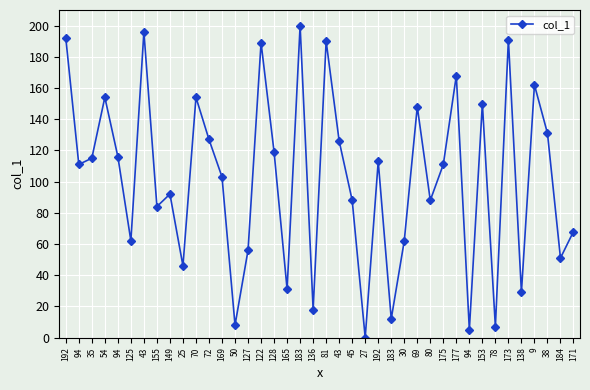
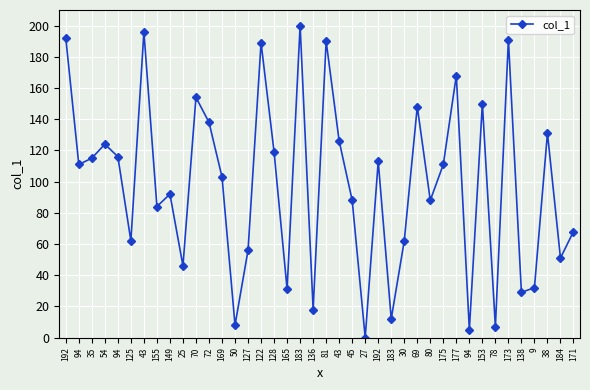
54: 154 -> 124
72: 127 -> 138
9: 162 -> 32
